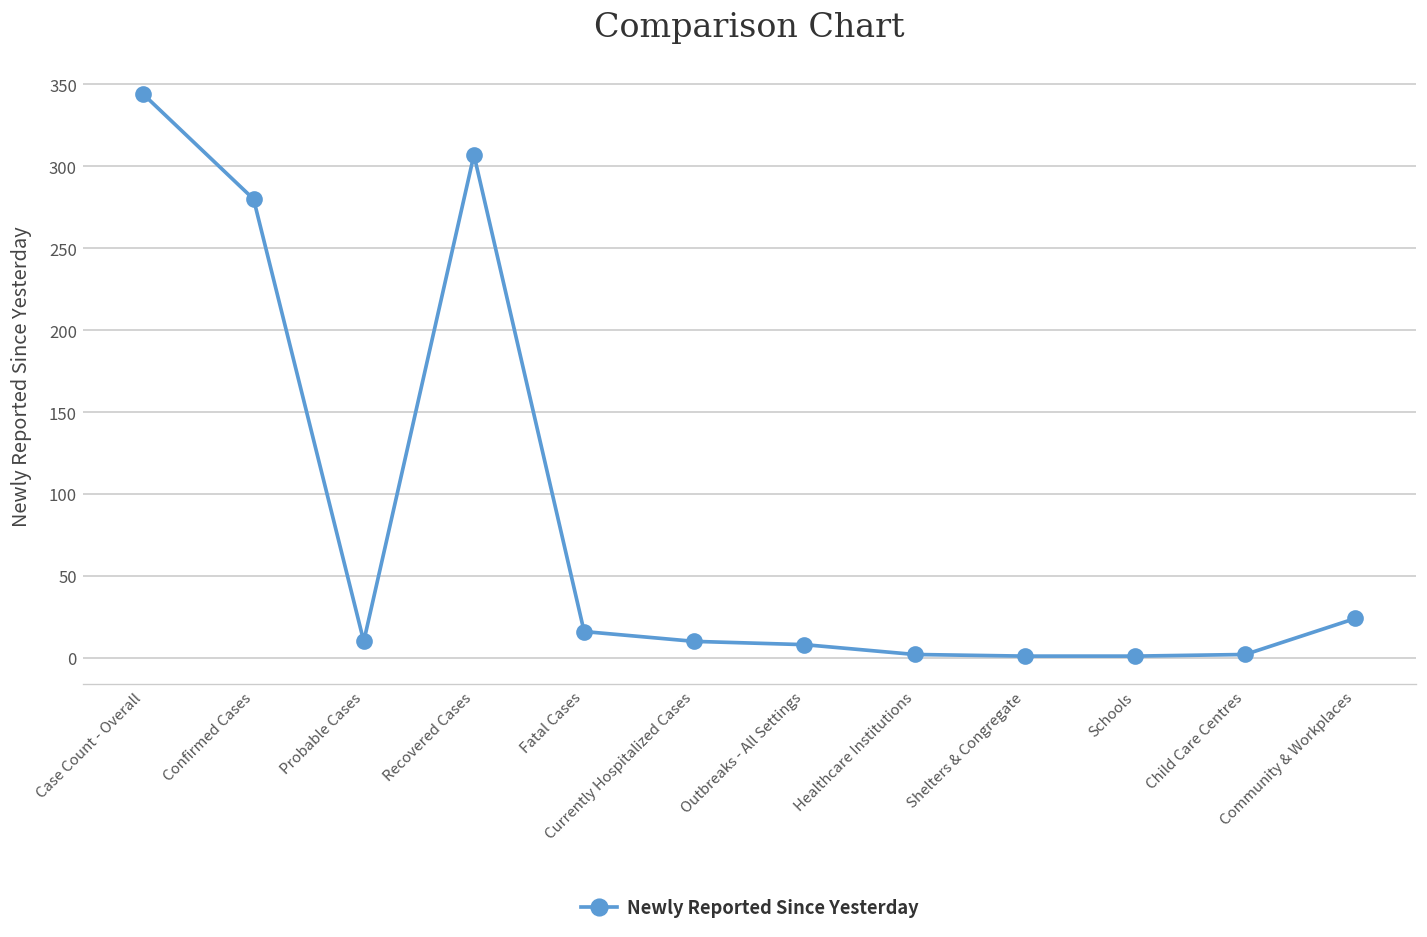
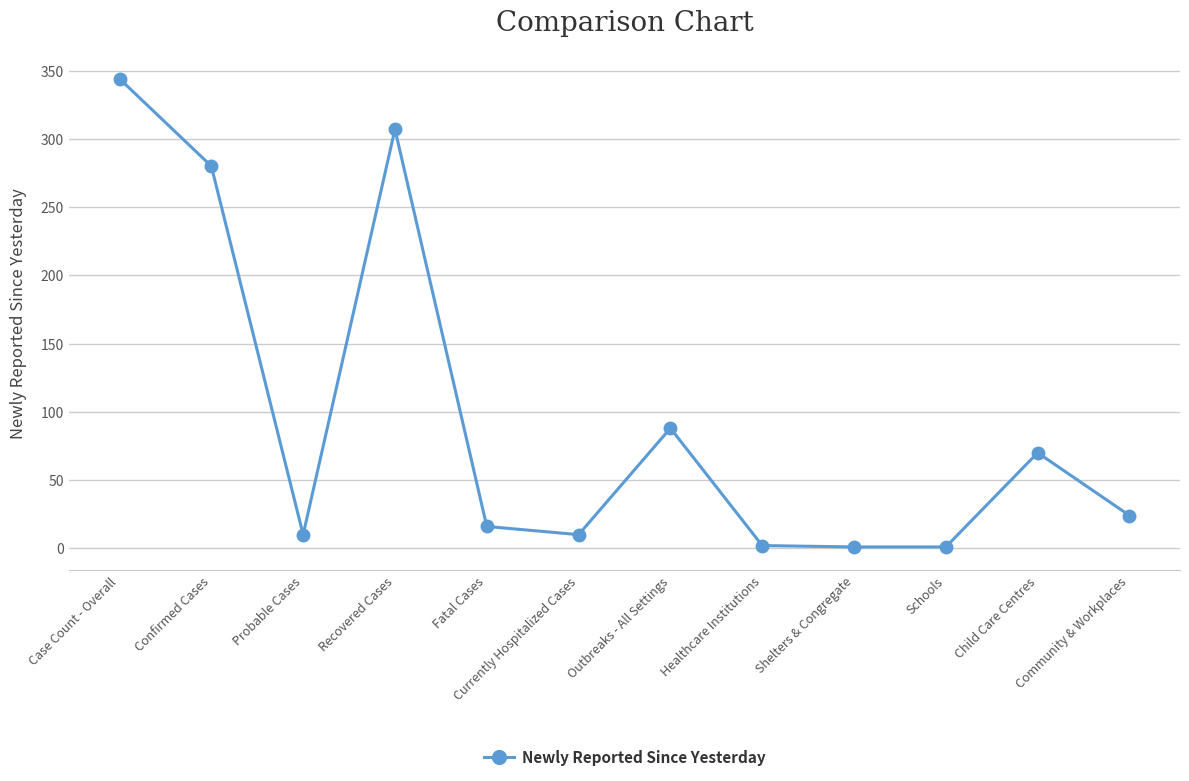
Outbreaks - All Settings: 8 -> 88
Child Care Centres: 2 -> 70
